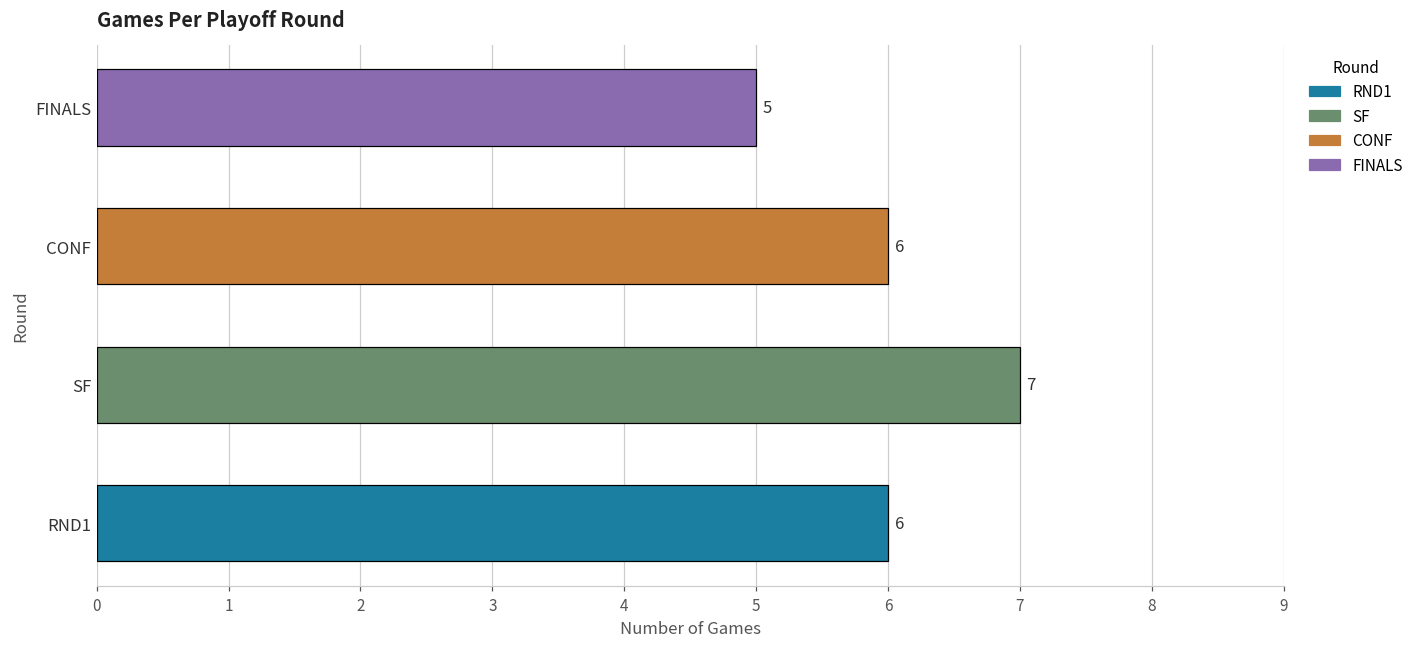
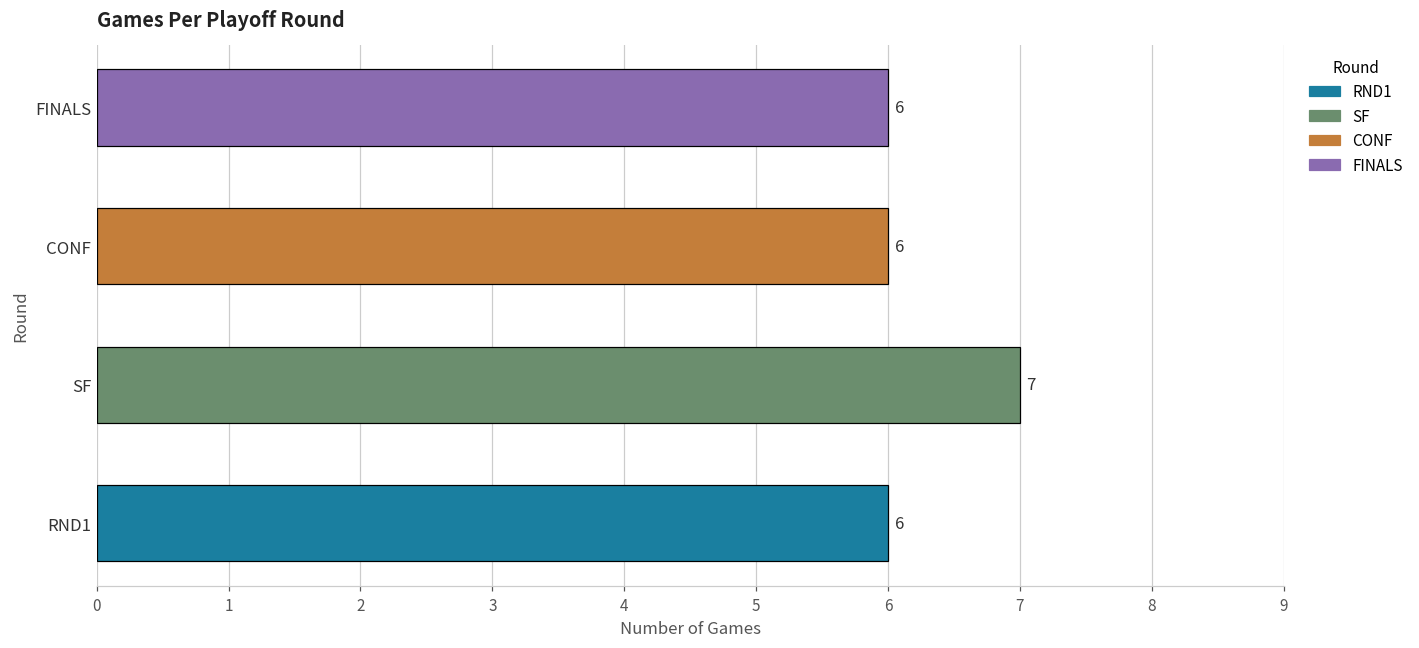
FINALS: 5 -> 6
